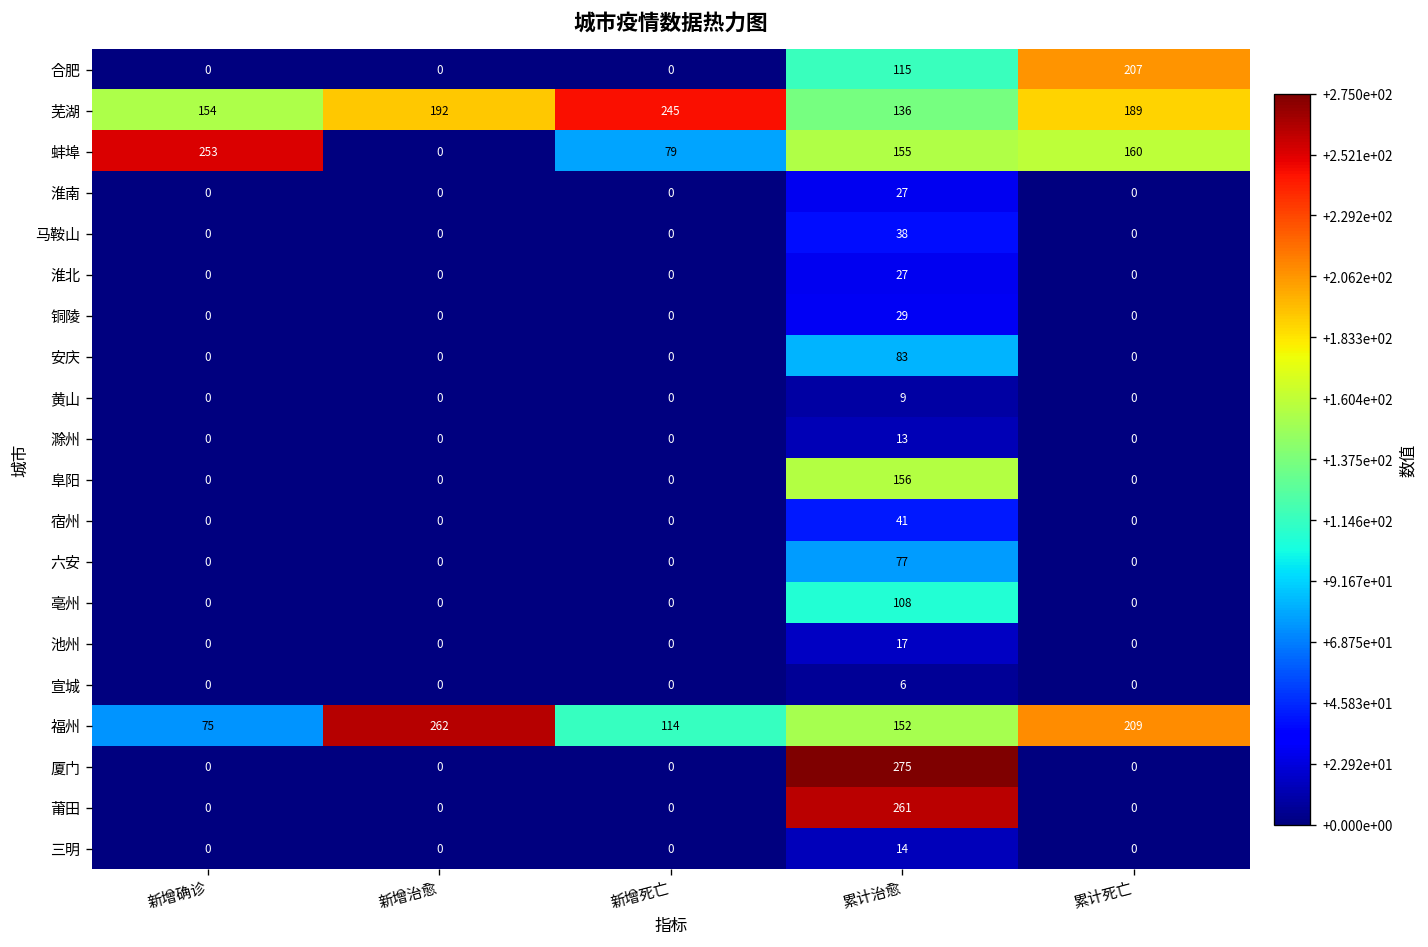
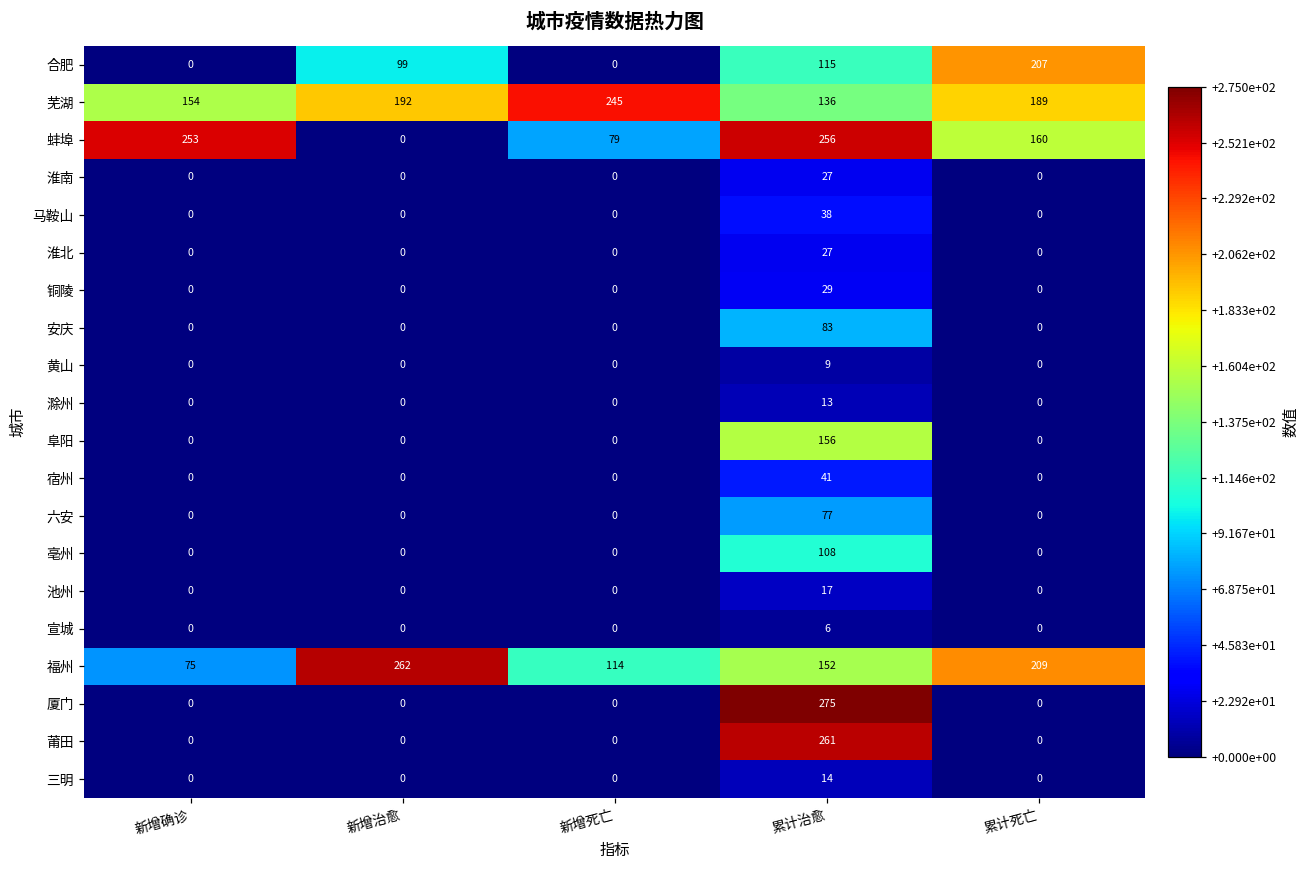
合肥, 新增治愈: 0 -> 99
蚌埠, 累计治愈: 155 -> 256
